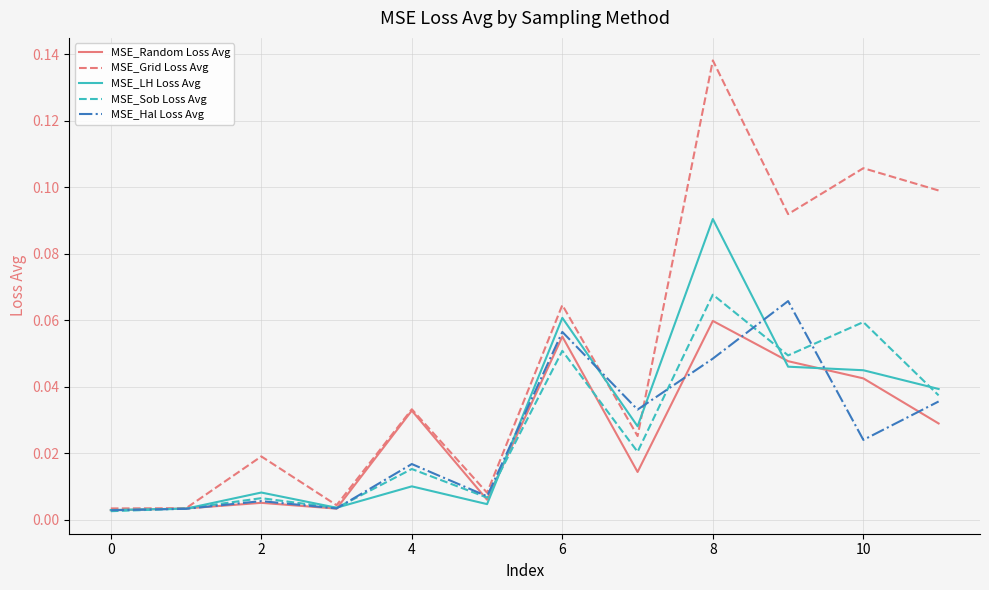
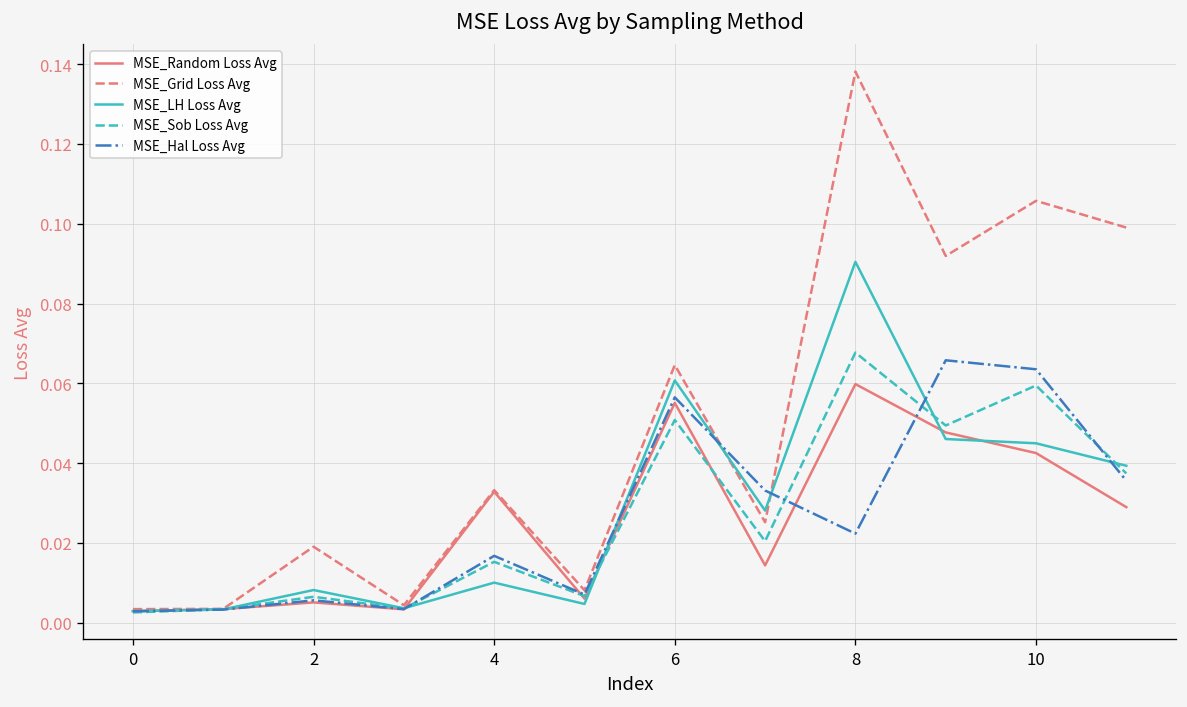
MSE_Hal Loss Avg, 8: 0.048 -> 0.022
MSE_Hal Loss Avg, 10: 0.024 -> 0.064
